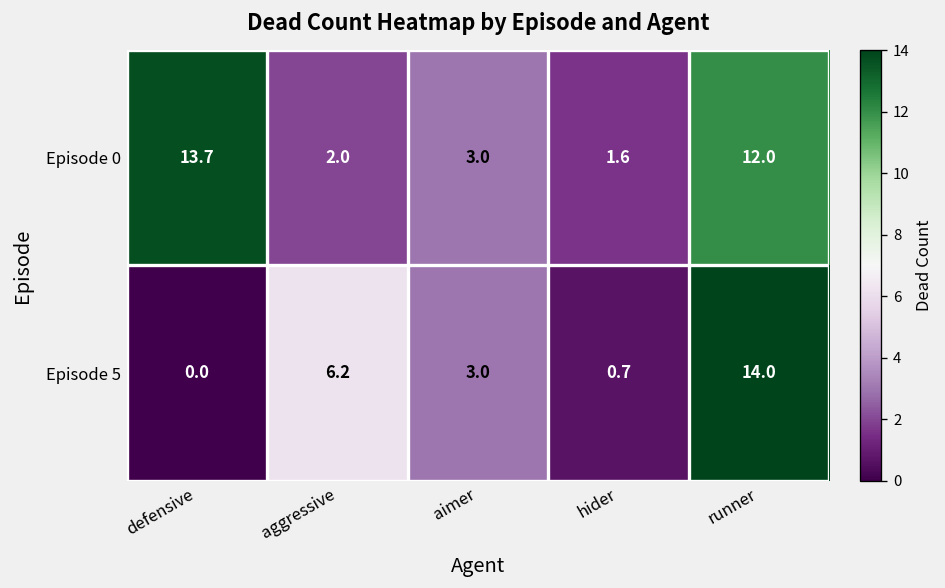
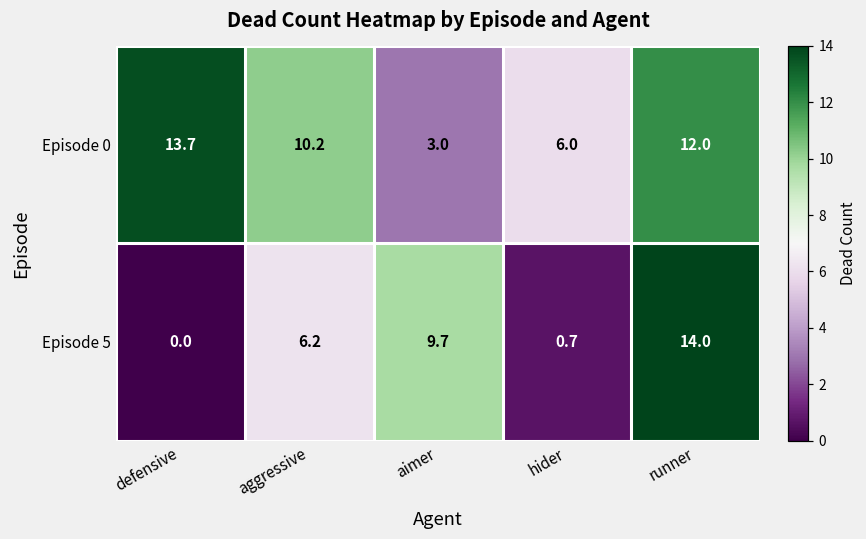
Episode 0, aggressive: 2.0 -> 10.2
Episode 0, hider: 1.6 -> 6.0
Episode 5, aimer: 3.0 -> 9.7
